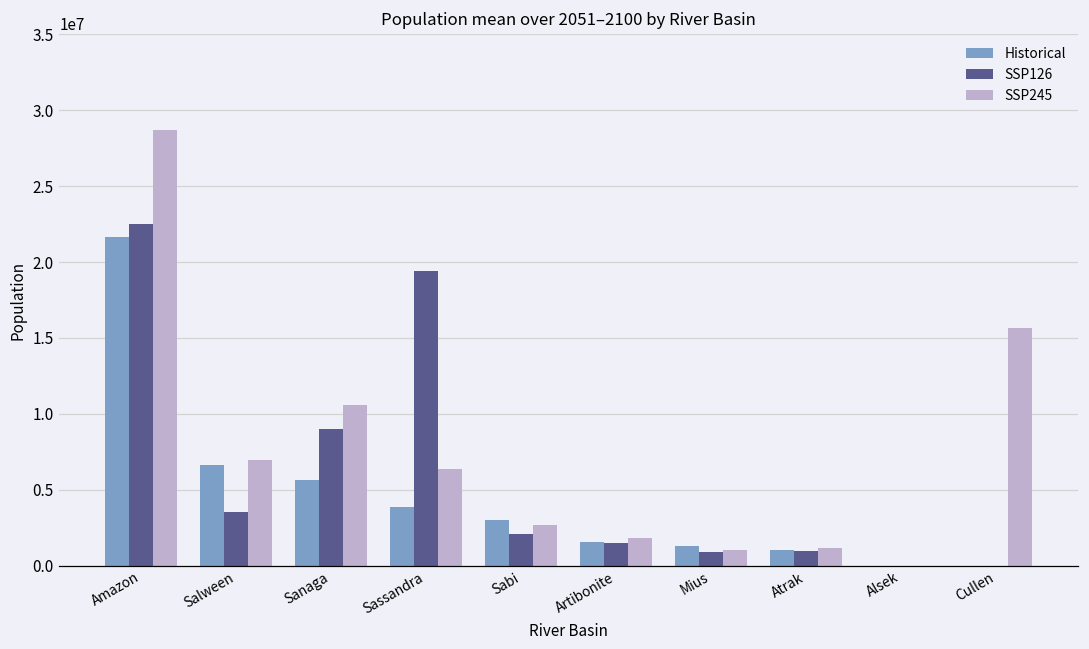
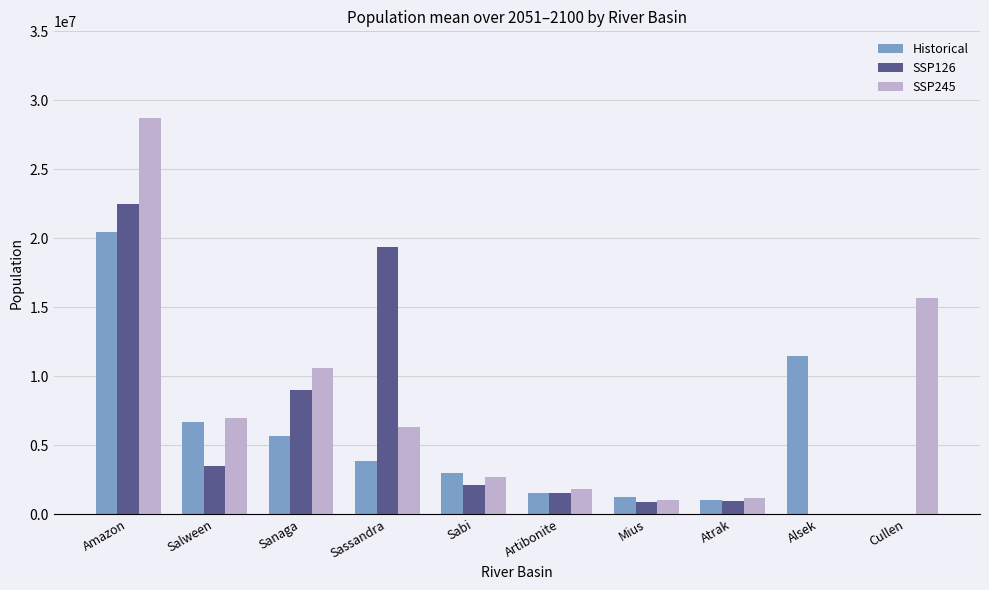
Historical, Amazon: 21700000 -> 20400000
Historical, Alsek: 0 -> 11500000
